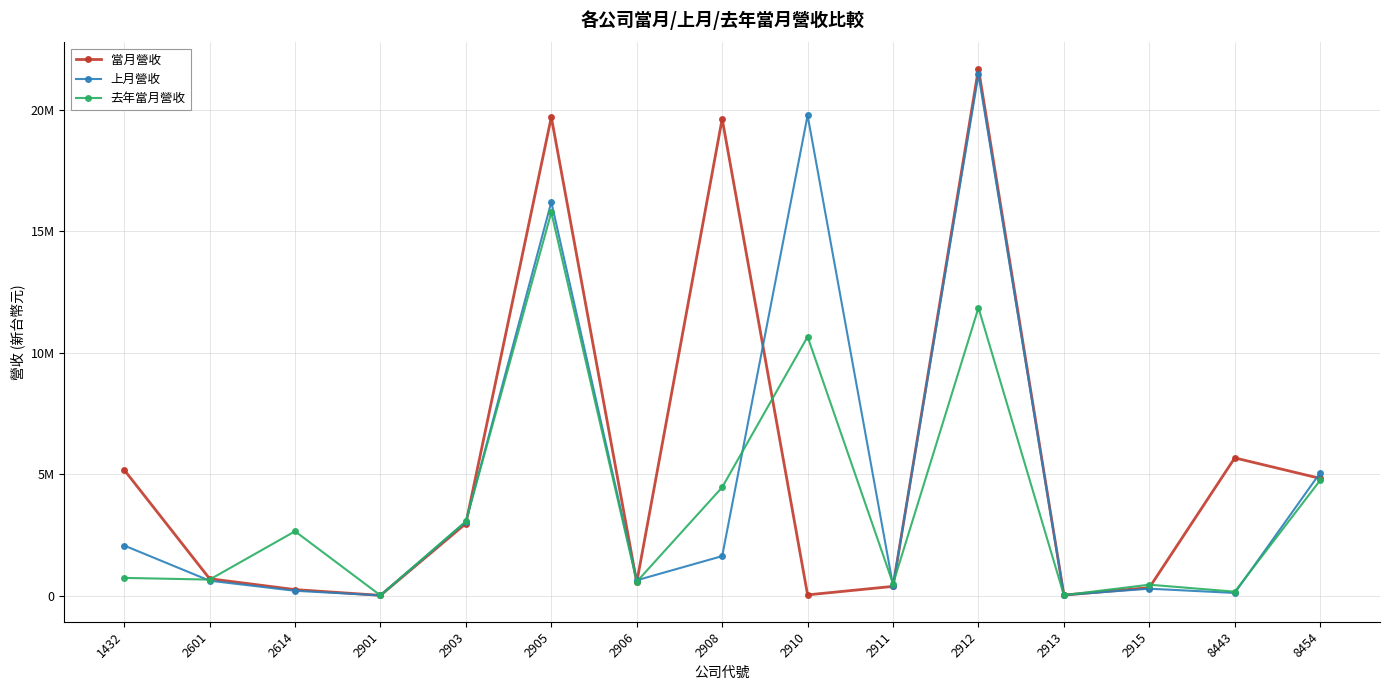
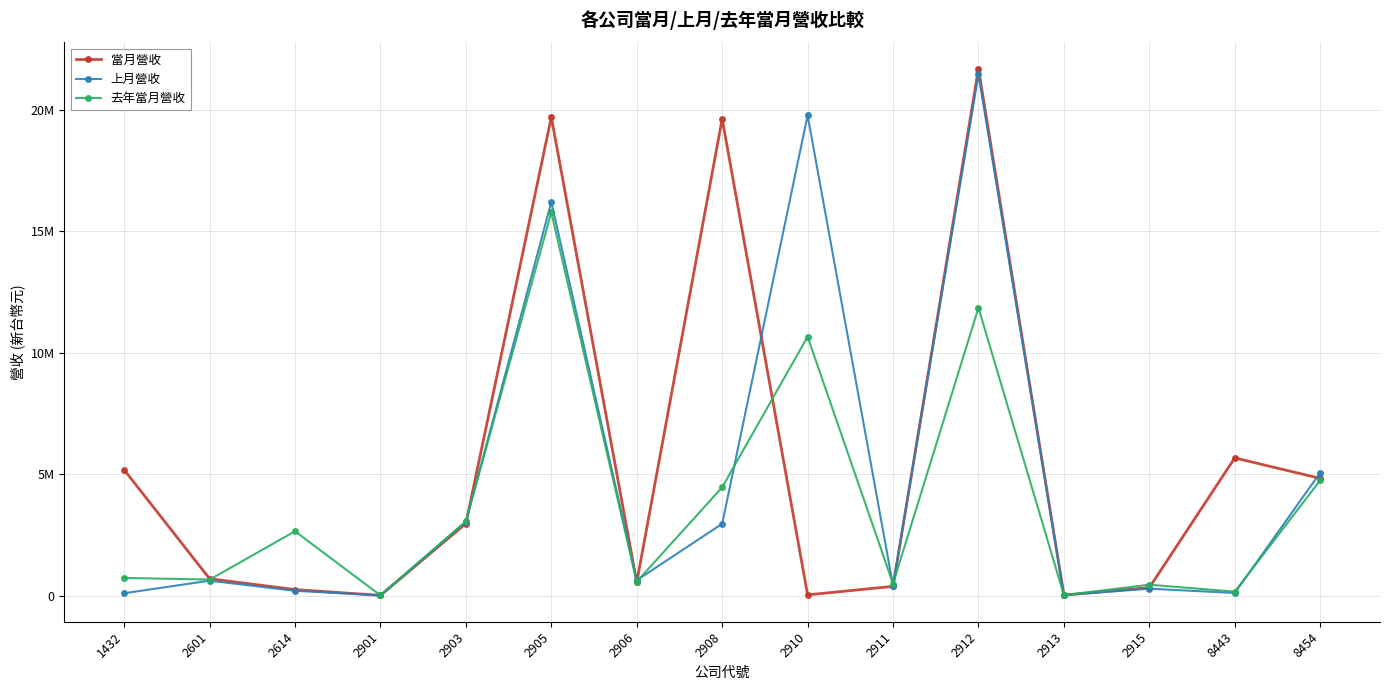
上月營收, 1432: 2100000 -> 100000
上月營收, 2908: 1600000 -> 3000000
